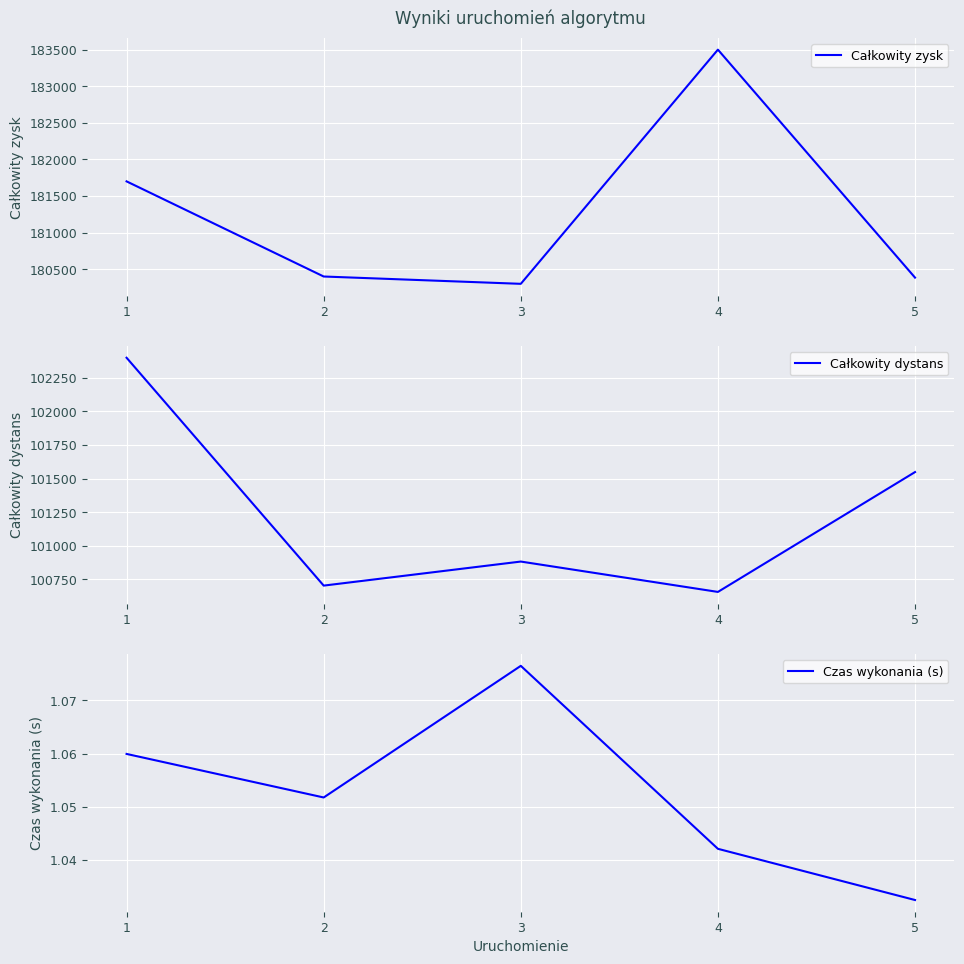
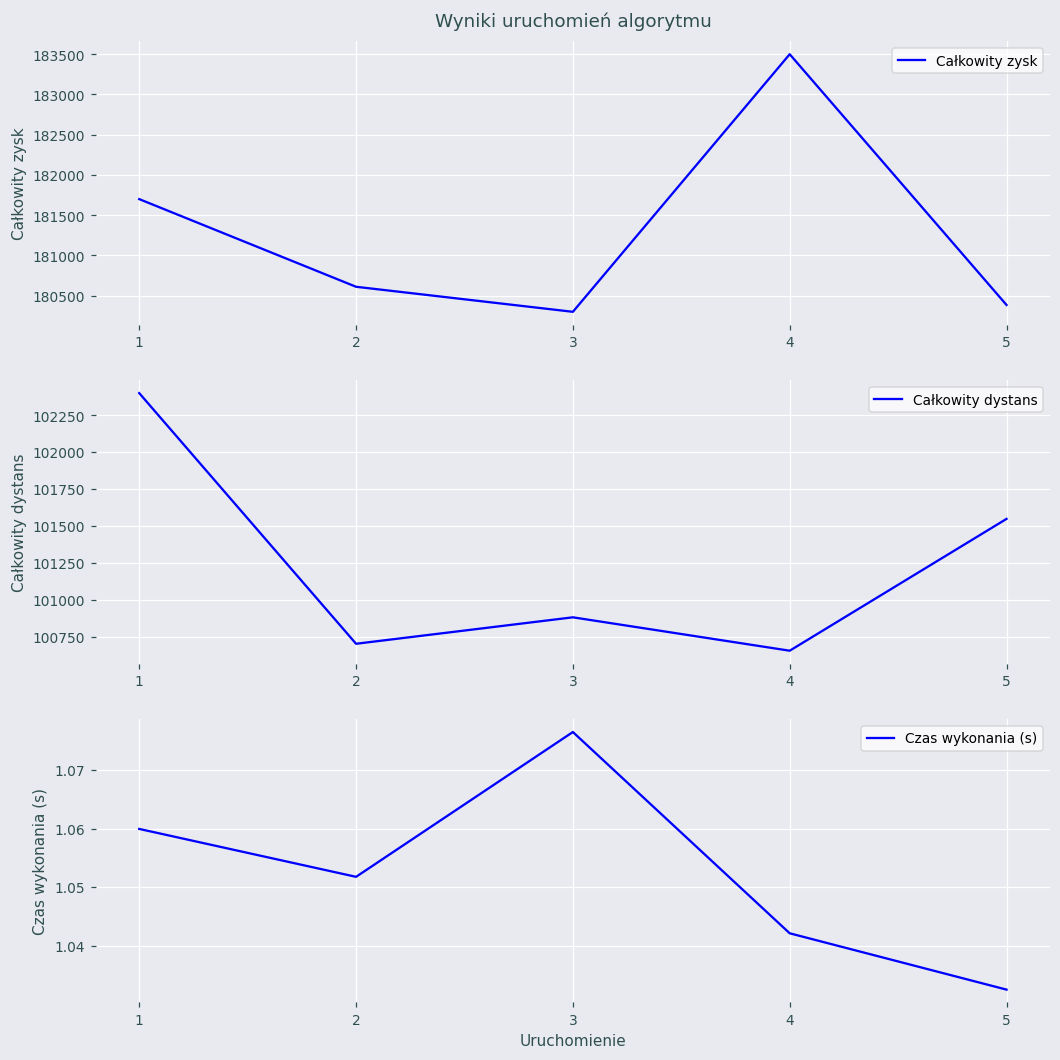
Wyniki uruchomień algorytmu, 2: 180400 -> 180600
